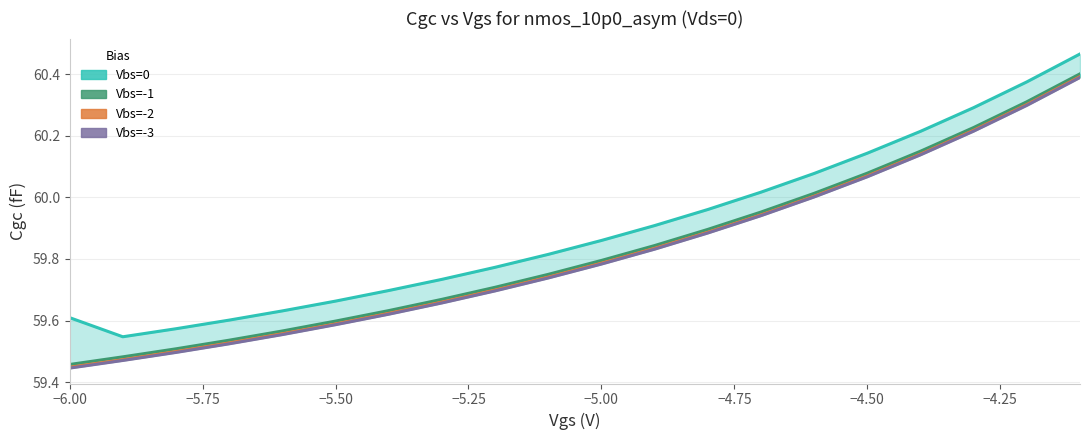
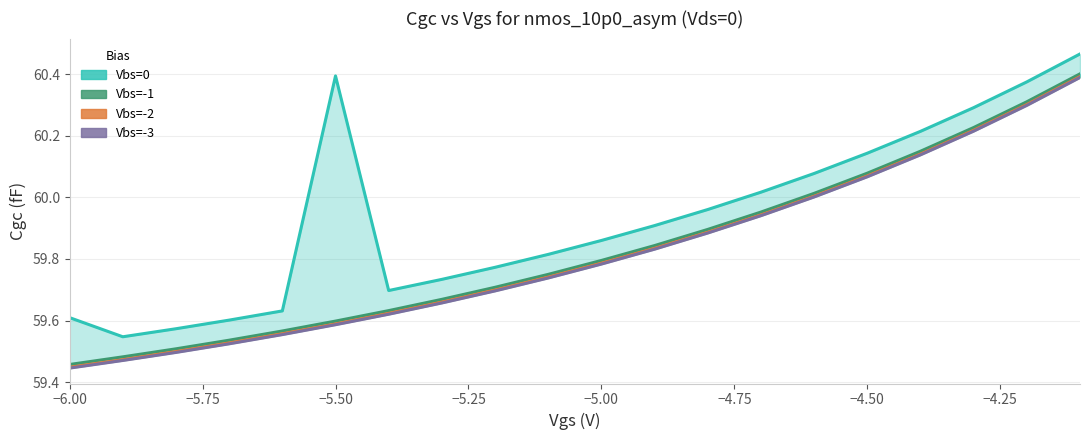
Vbs=0, −5.50: 59.66 -> 60.39
